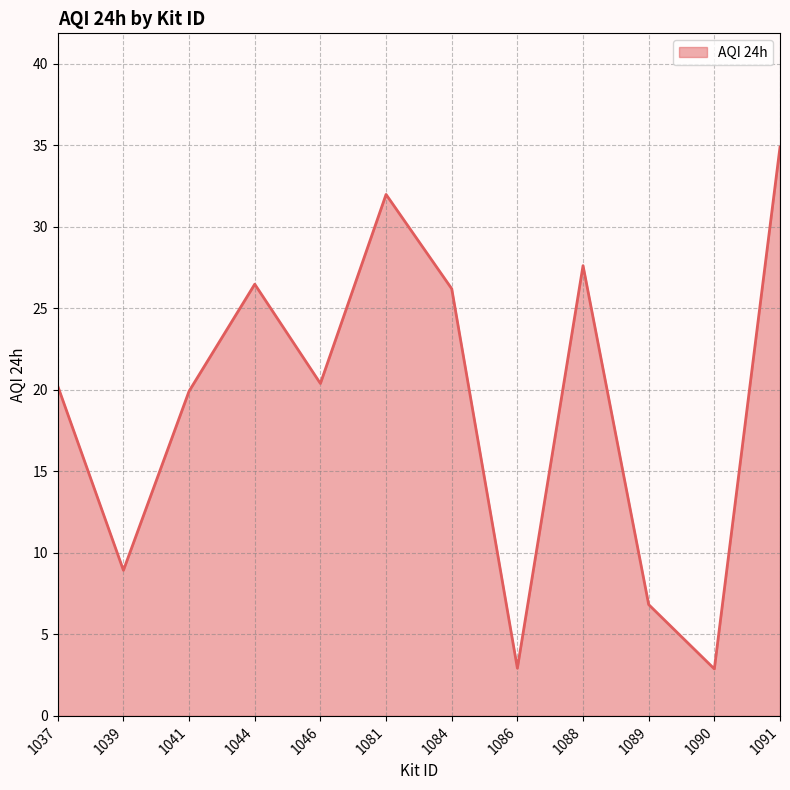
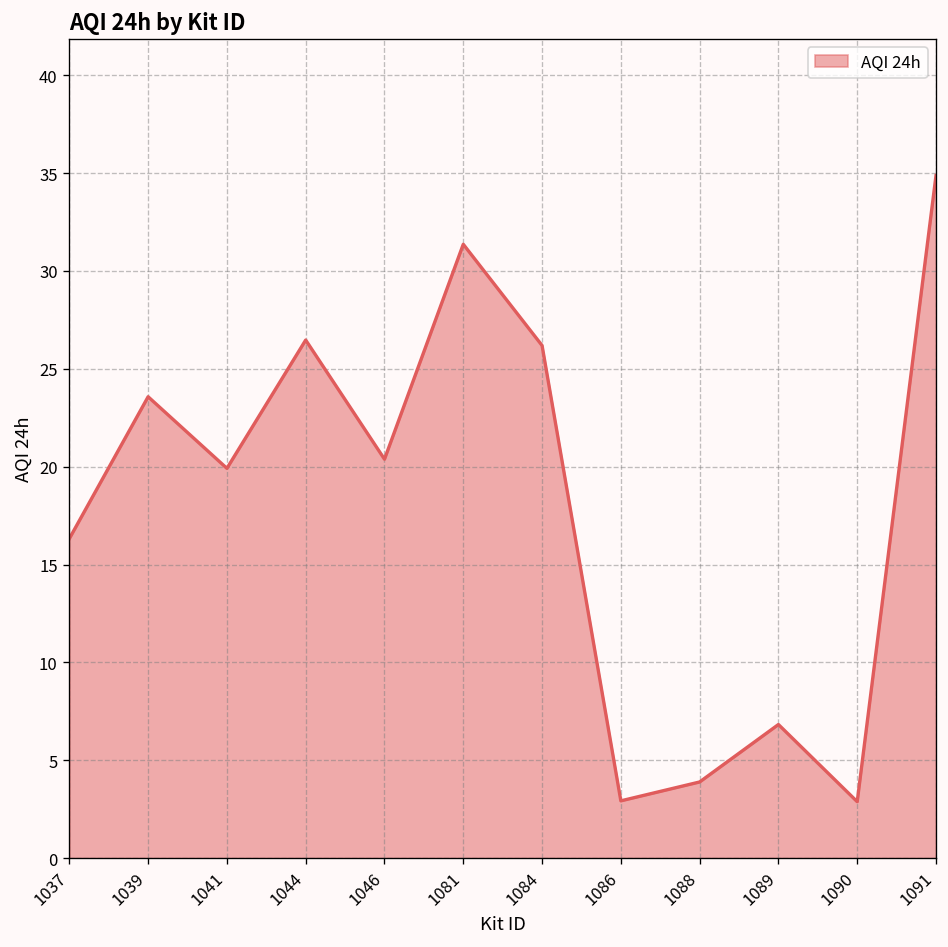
1037: 20.2 -> 16.3
1039: 8.9 -> 23.6
1081: 32.0 -> 31.4
1088: 27.6 -> 3.9
